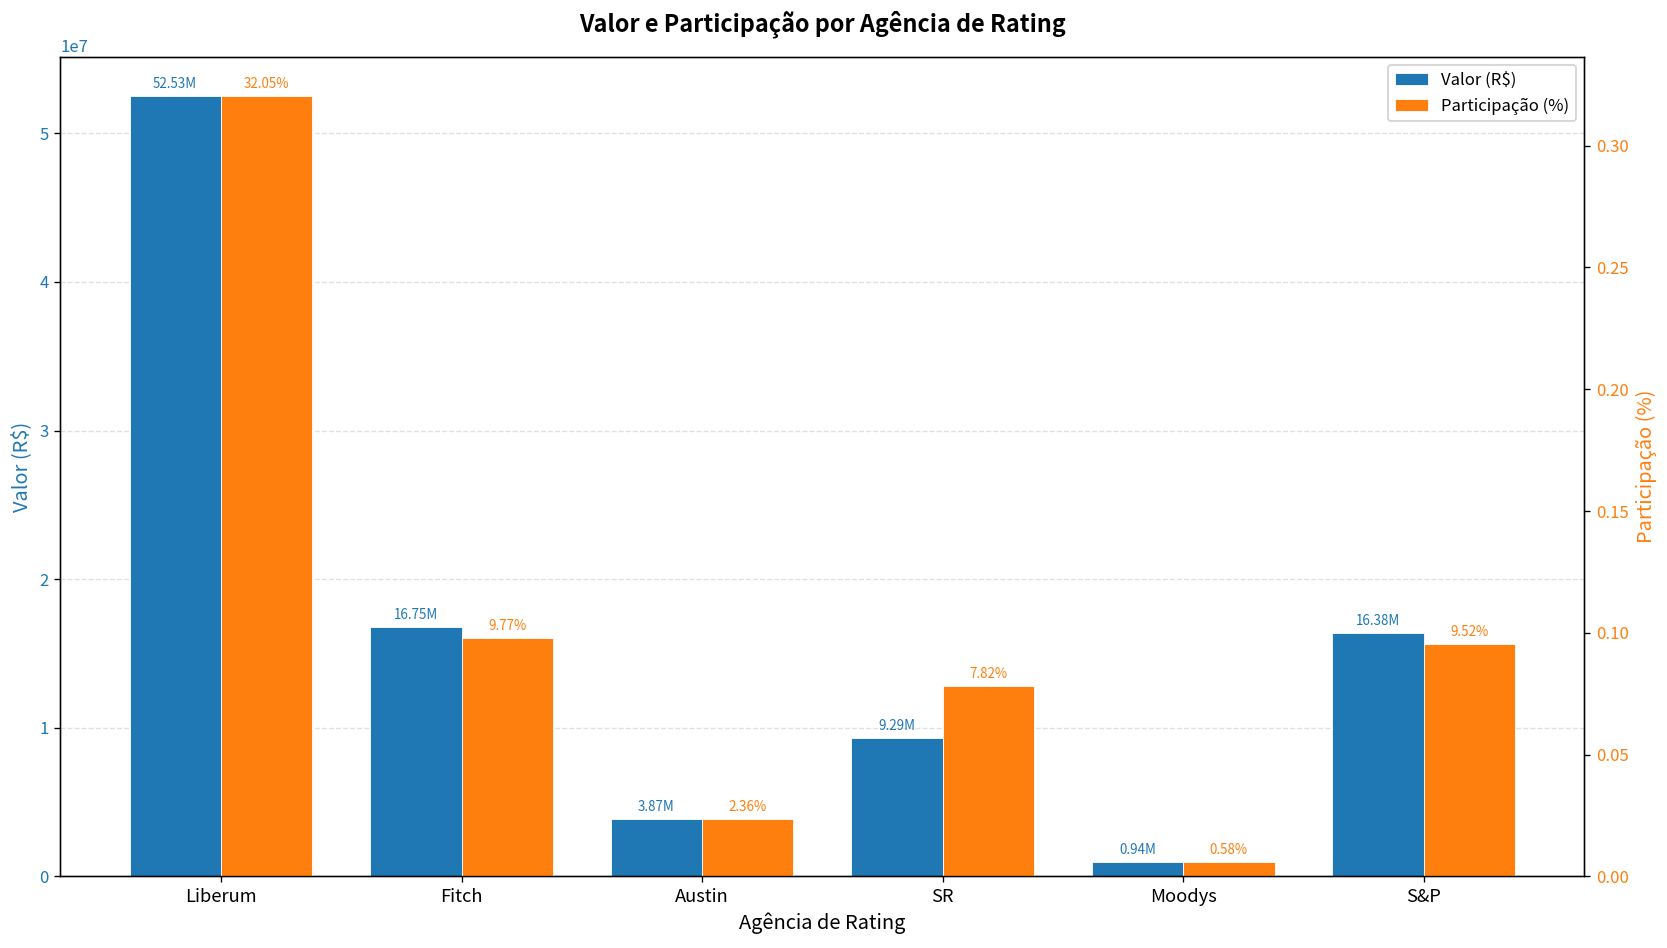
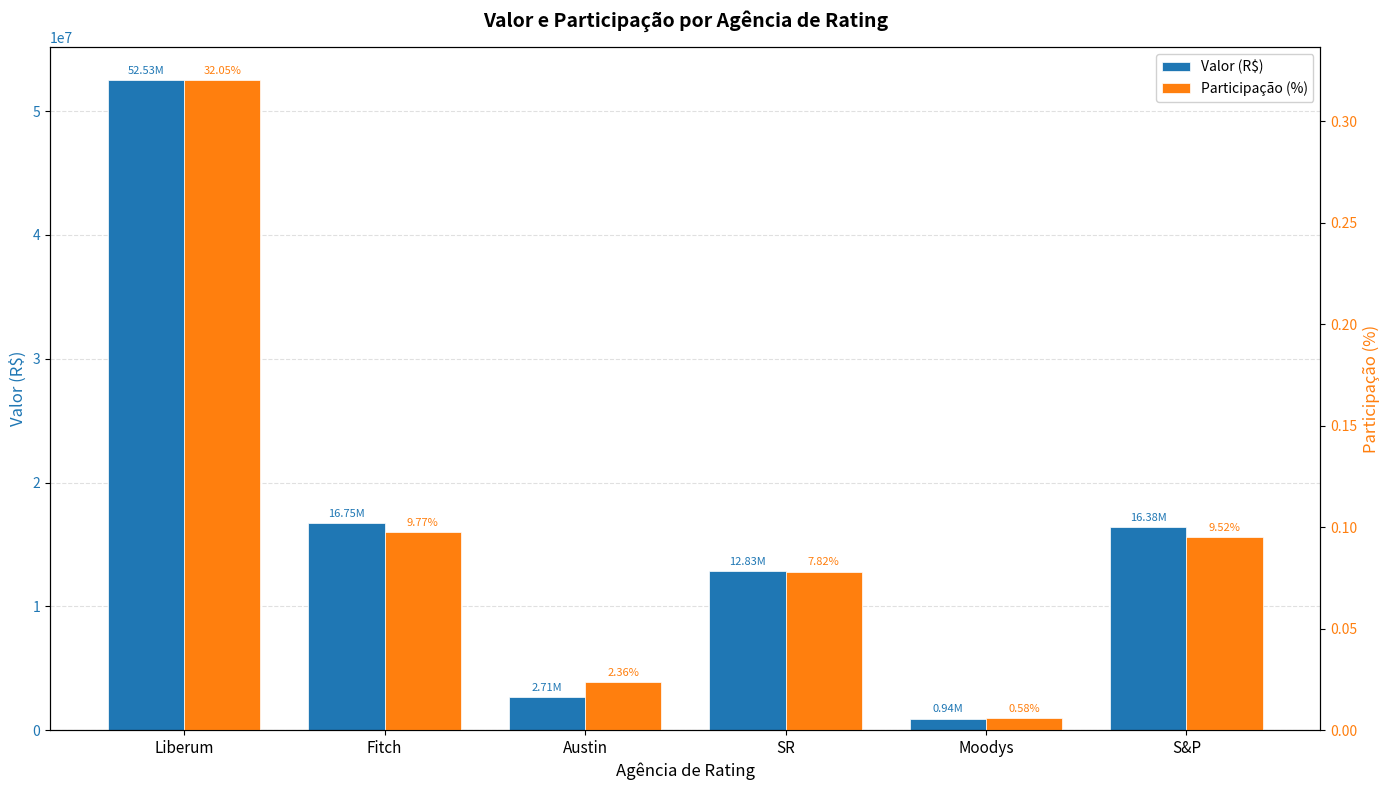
Valor (R$), Austin: 3.87M -> 2.71M
Valor (R$), SR: 9.29M -> 12.83M
